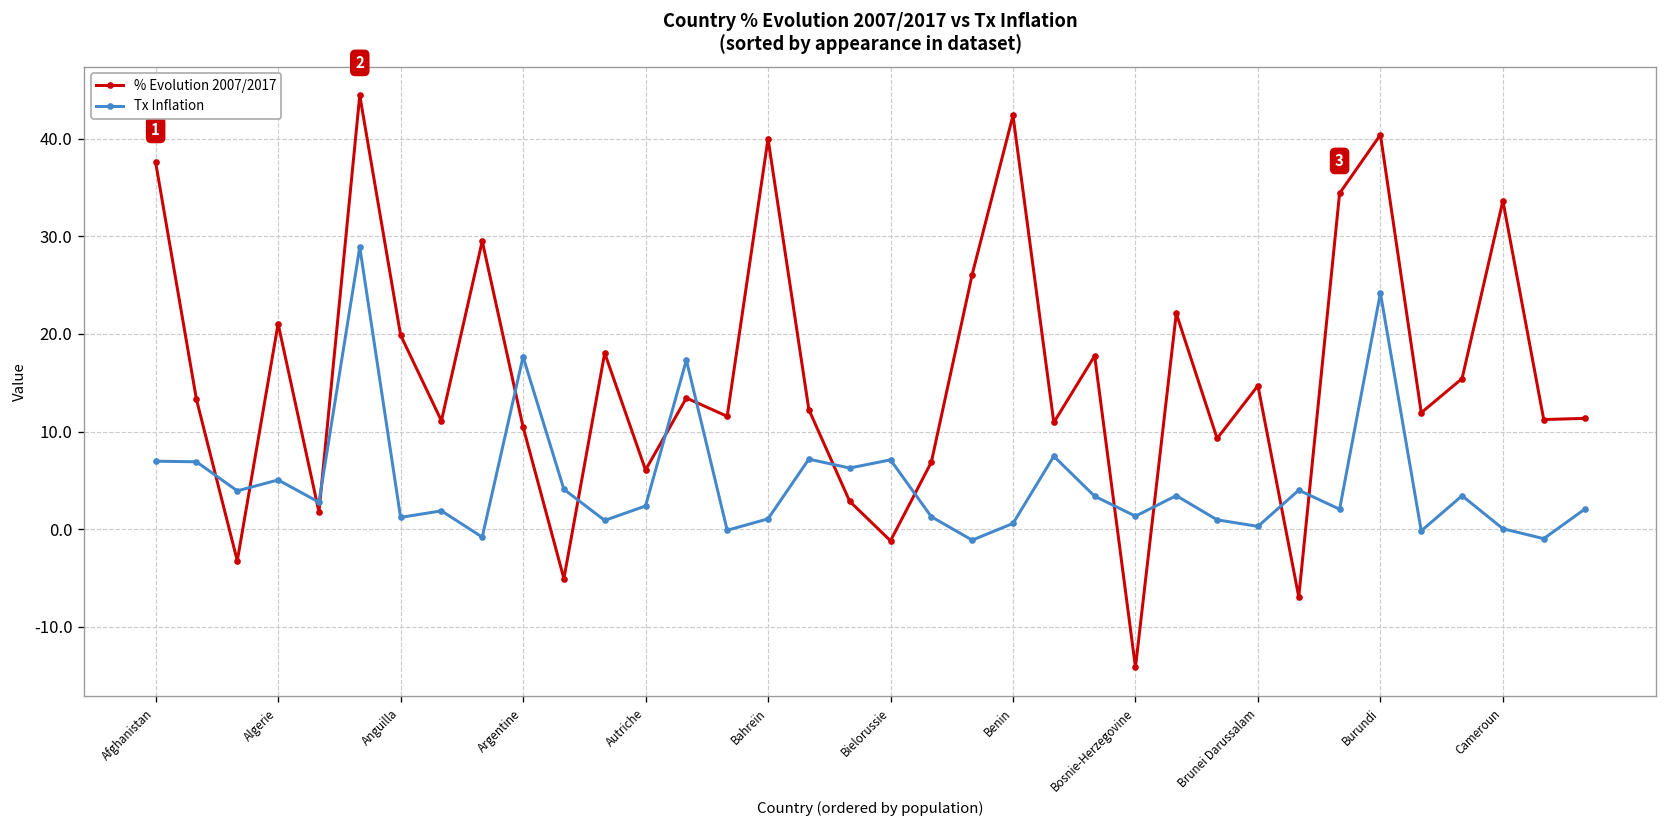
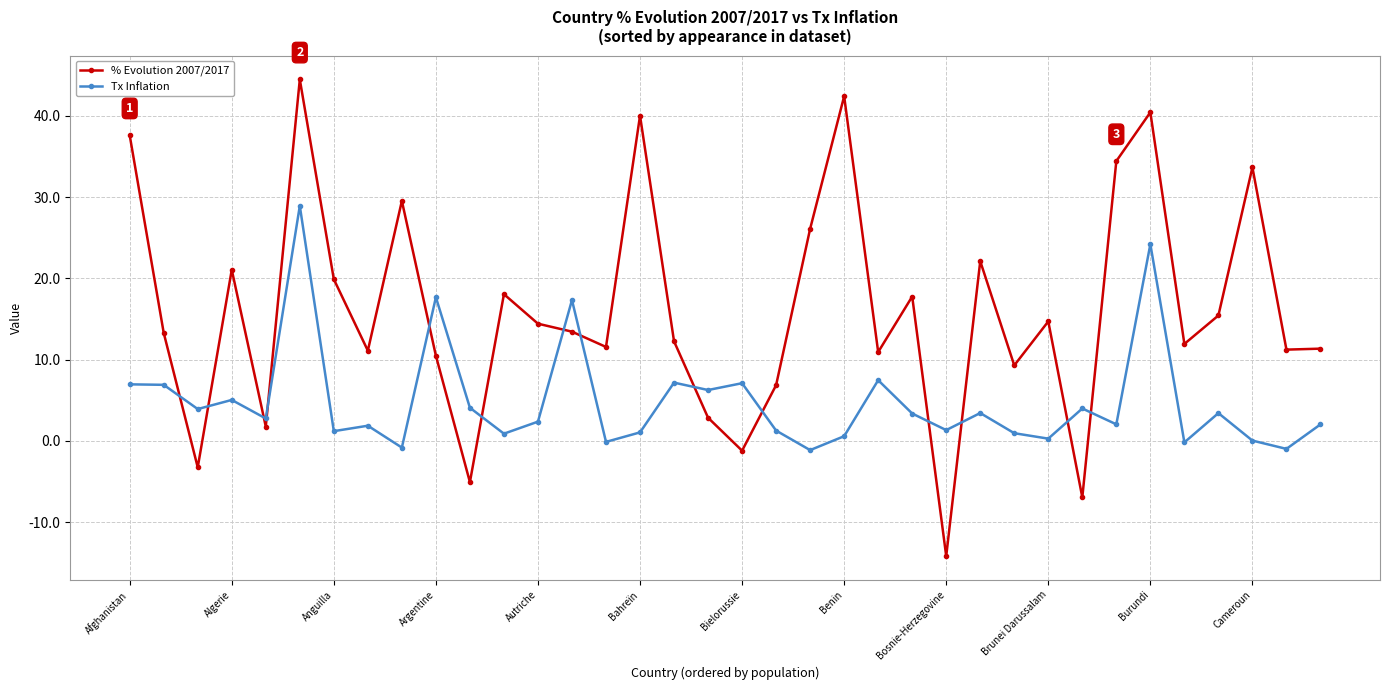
% Evolution 2007/2017, Autriche: 6 -> 14
